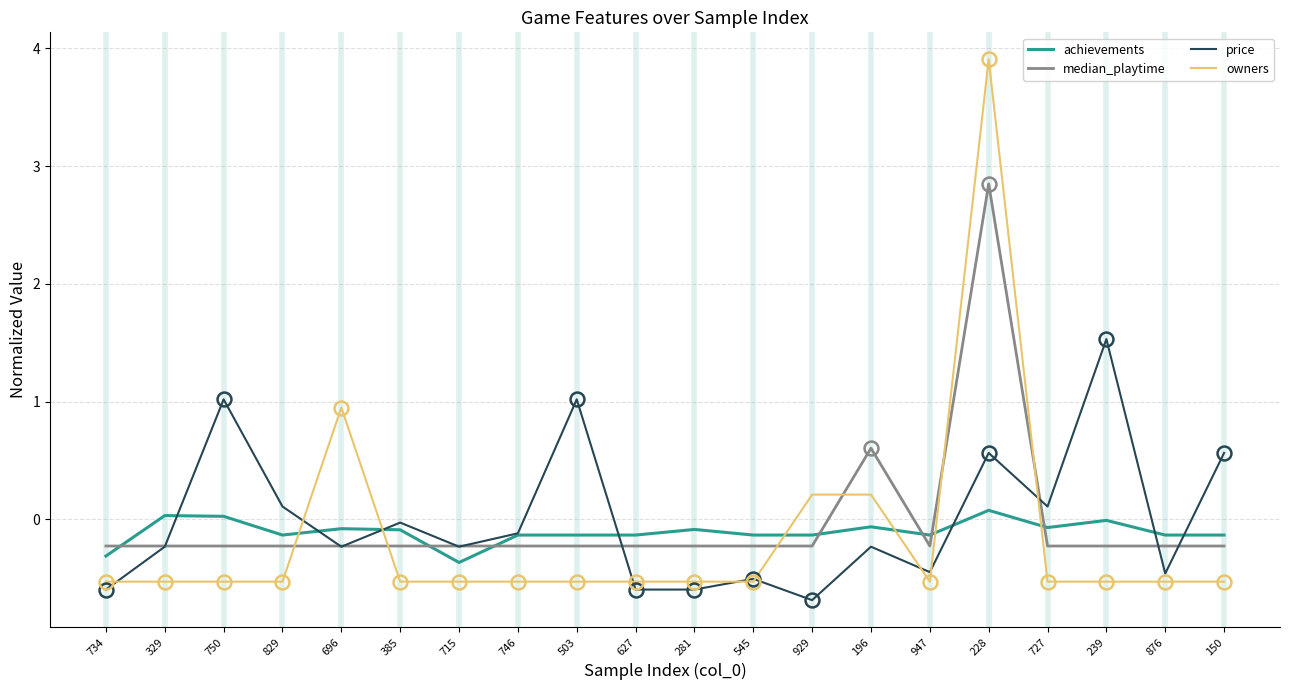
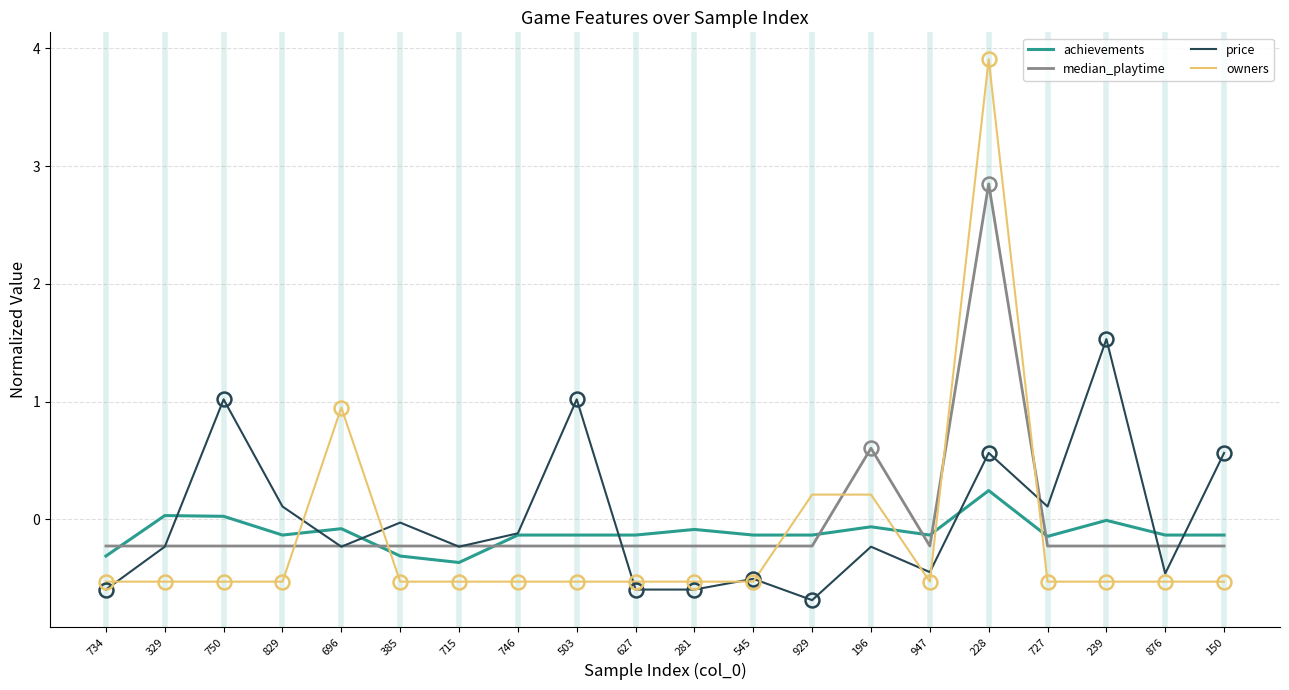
achievements, 385: -0.09 -> -0.31
achievements, 228: 0.08 -> 0.24
achievements, 727: -0.07 -> -0.14
